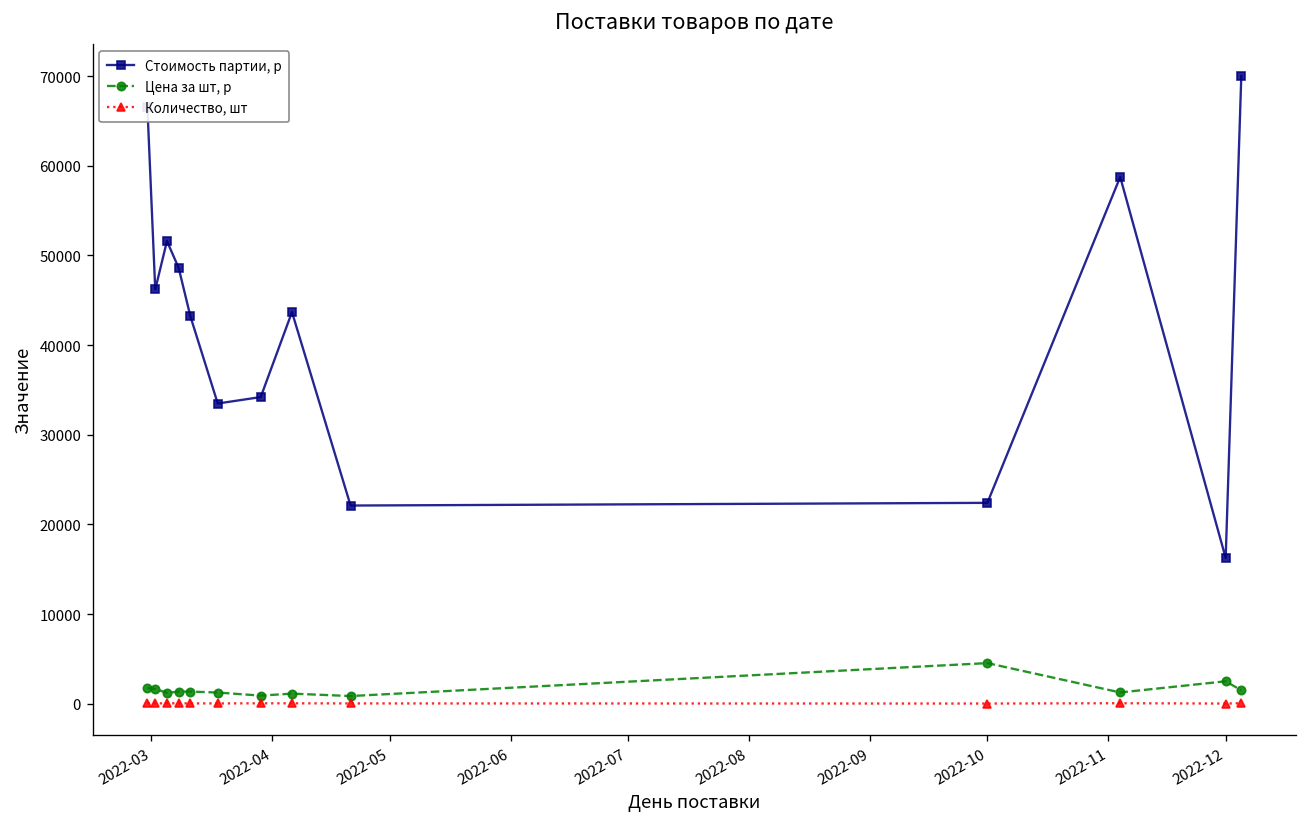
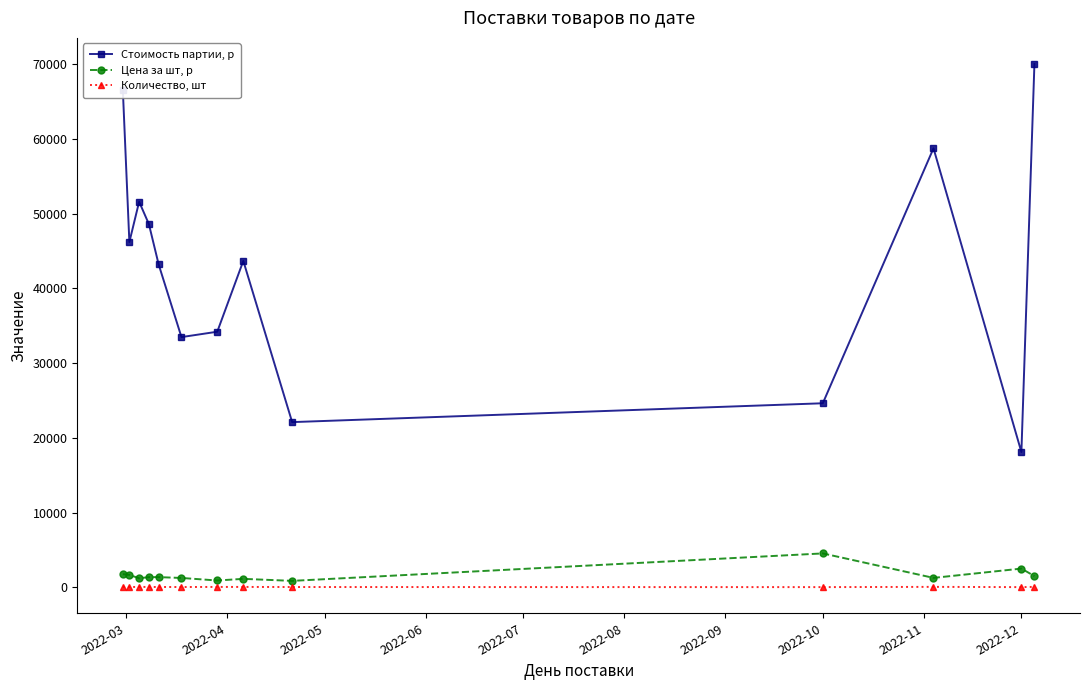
Стоимость партии, р, 2022-10: 22000 -> 25000
Стоимость партии, р, 2022-12: 16000 -> 18000
